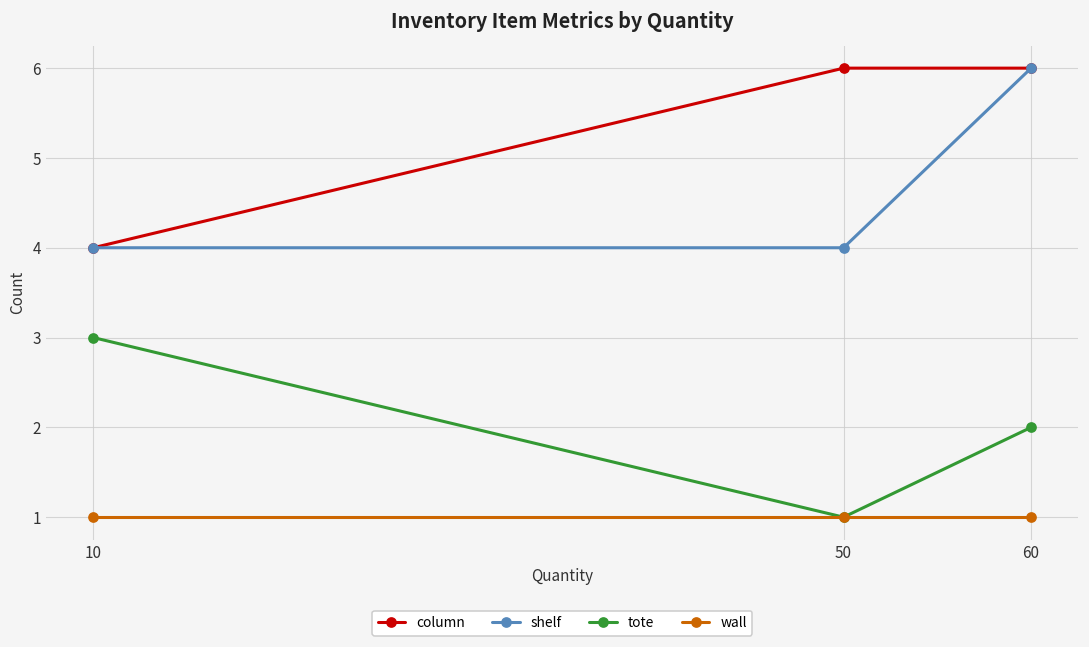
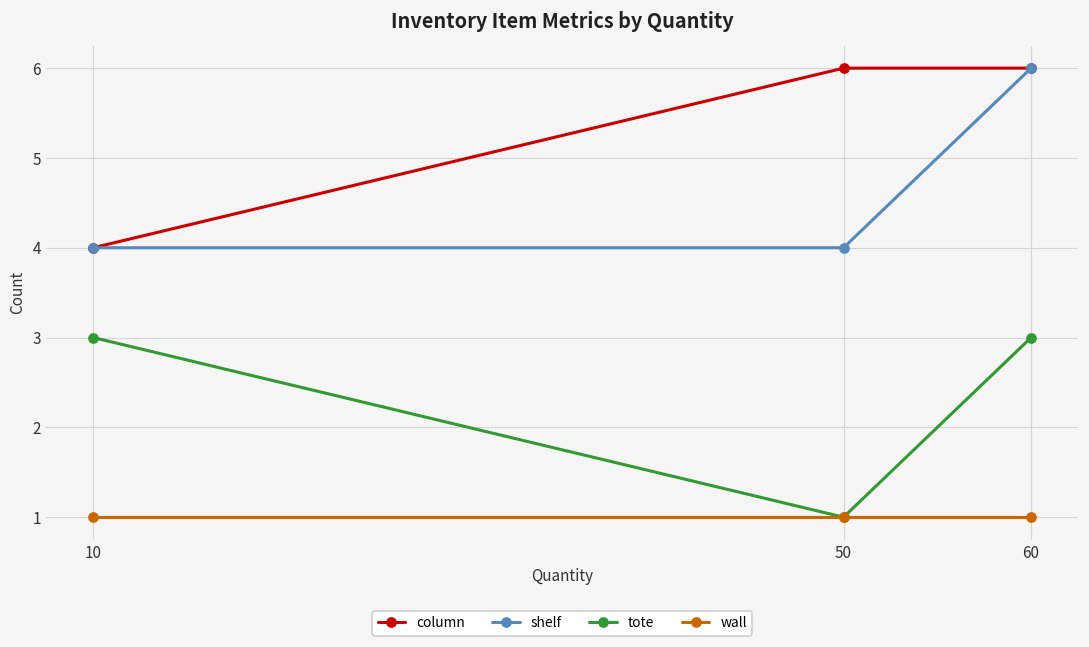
tote, 60: 2 -> 3
